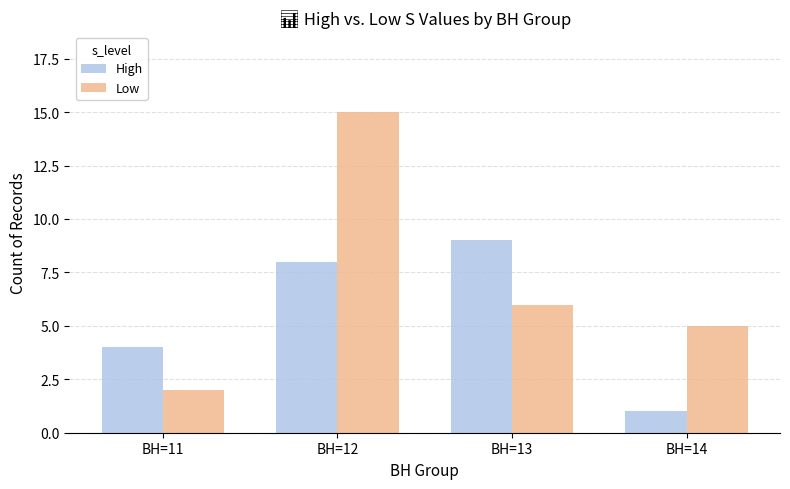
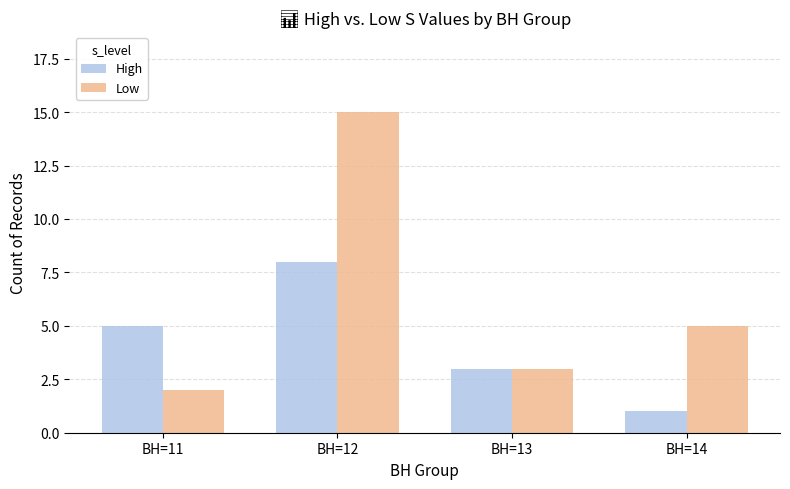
High, BH=11: 4 -> 5
High, BH=13: 9 -> 3
Low, BH=13: 6 -> 3
